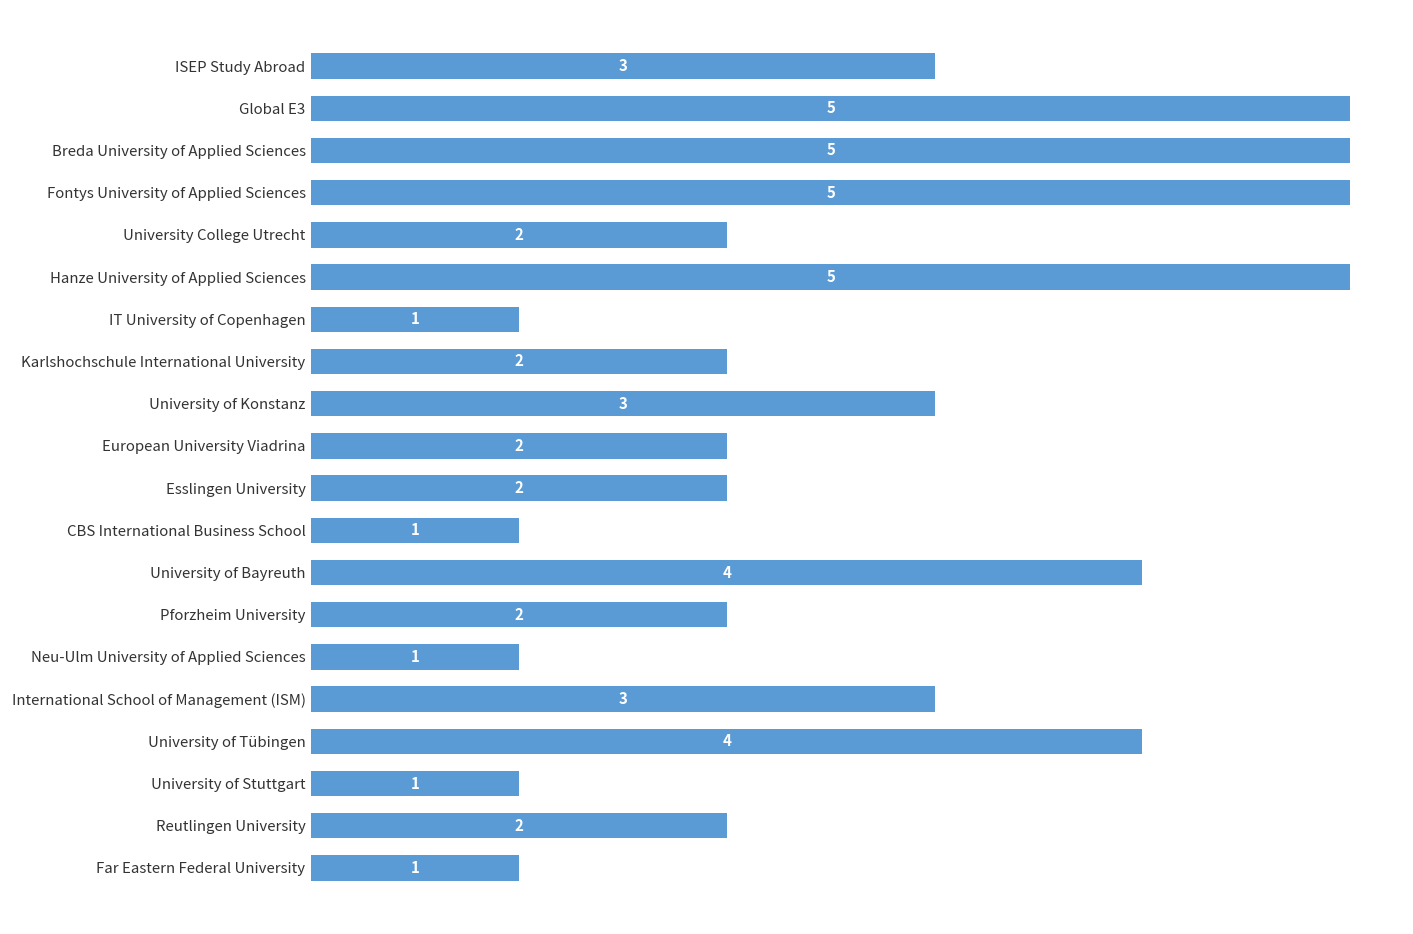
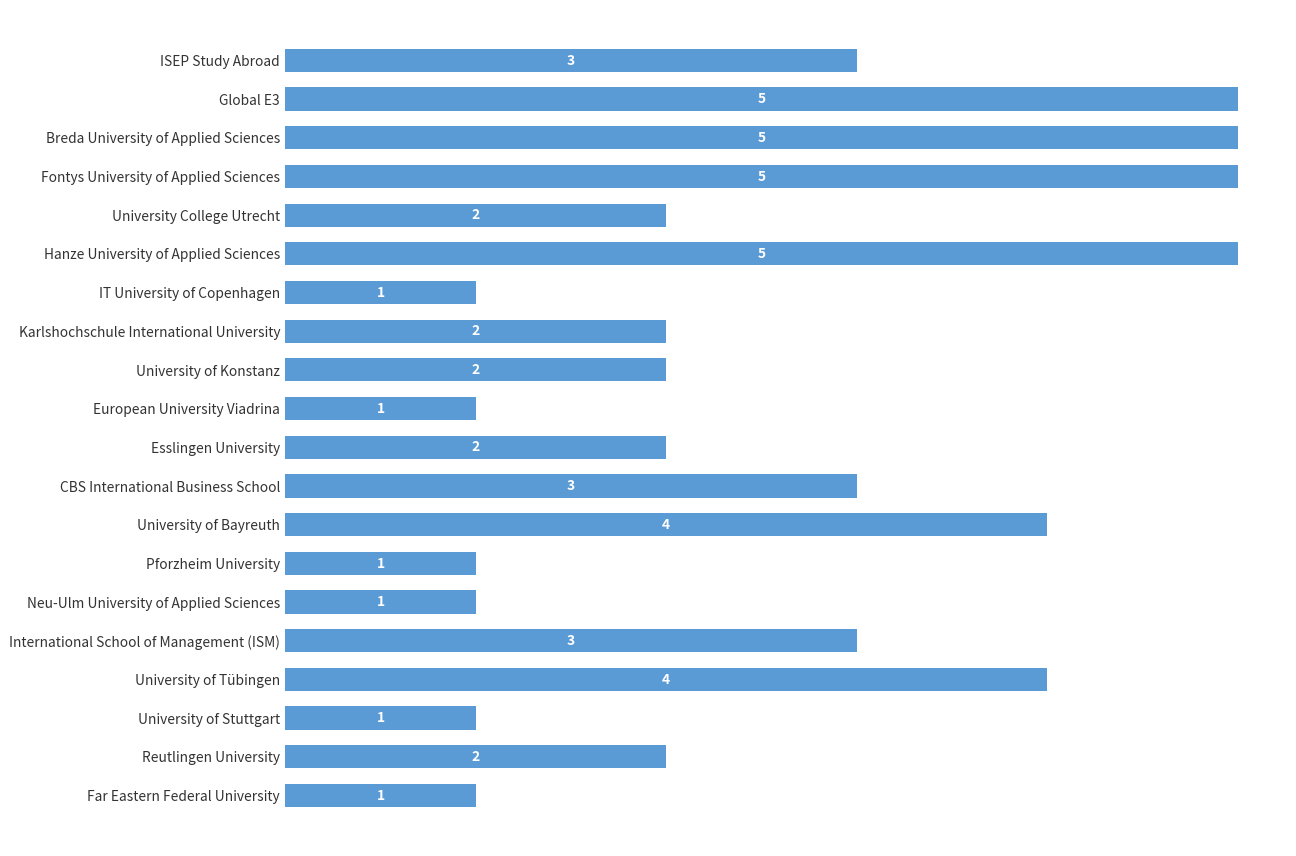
University of Konstanz: 3 -> 2
European University Viadrina: 2 -> 1
CBS International Business School: 1 -> 3
Pforzheim University: 2 -> 1
